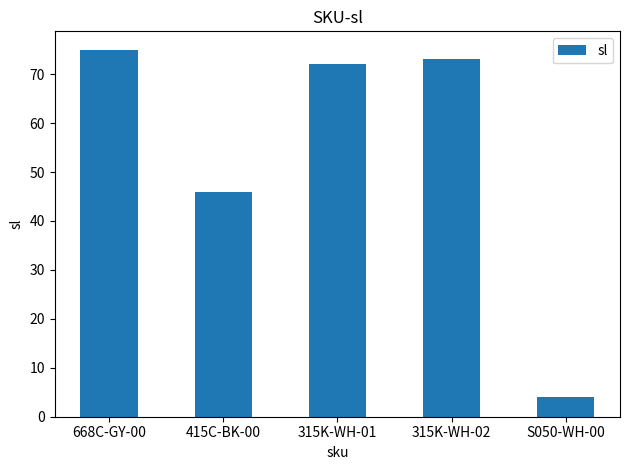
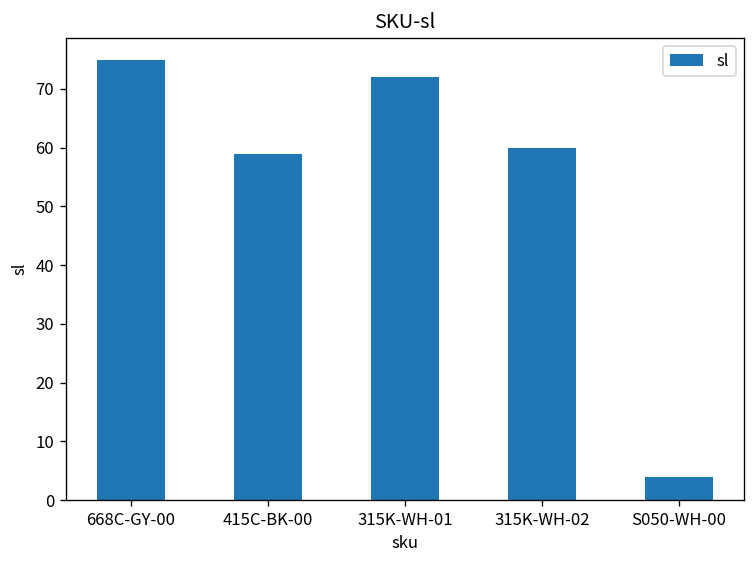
415C-BK-00: 46 -> 59
315K-WH-02: 73 -> 60
